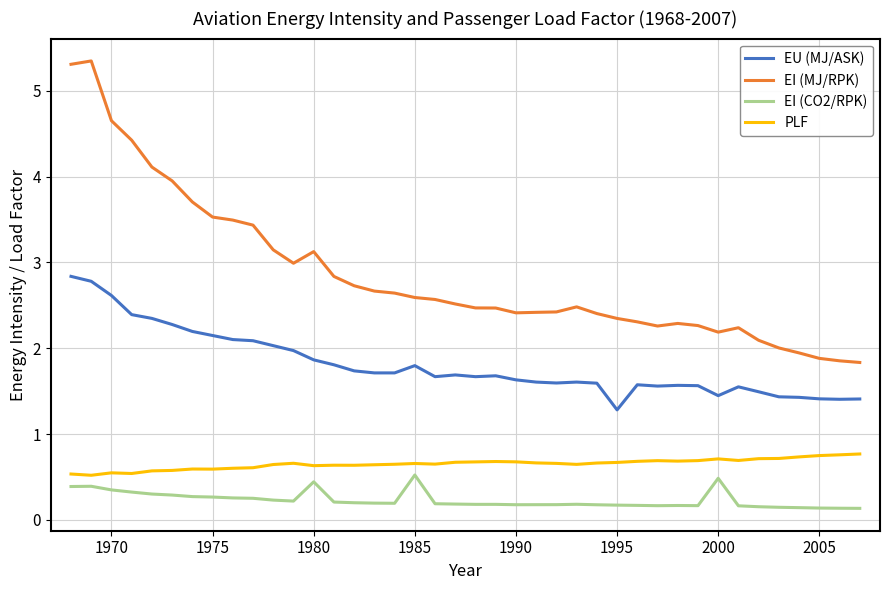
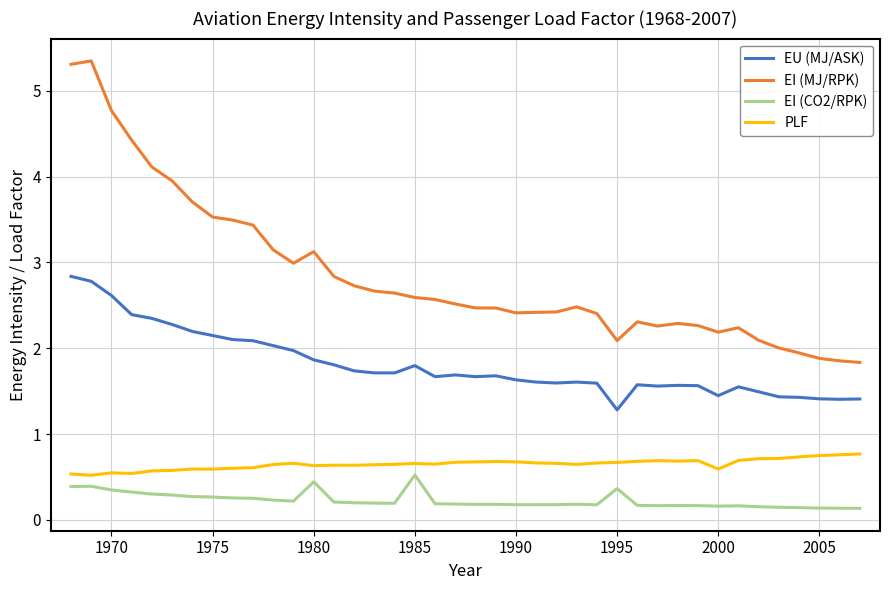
EI (MJ/RPK), 1970: 4.7 -> 4.8
EI (MJ/RPK), 1995: 2.3 -> 2.1
EI (CO2/RPK), 1995: 0.2 -> 0.4
EI (CO2/RPK), 2000: 0.5 -> 0.2
PLF, 2000: 0.7 -> 0.6
